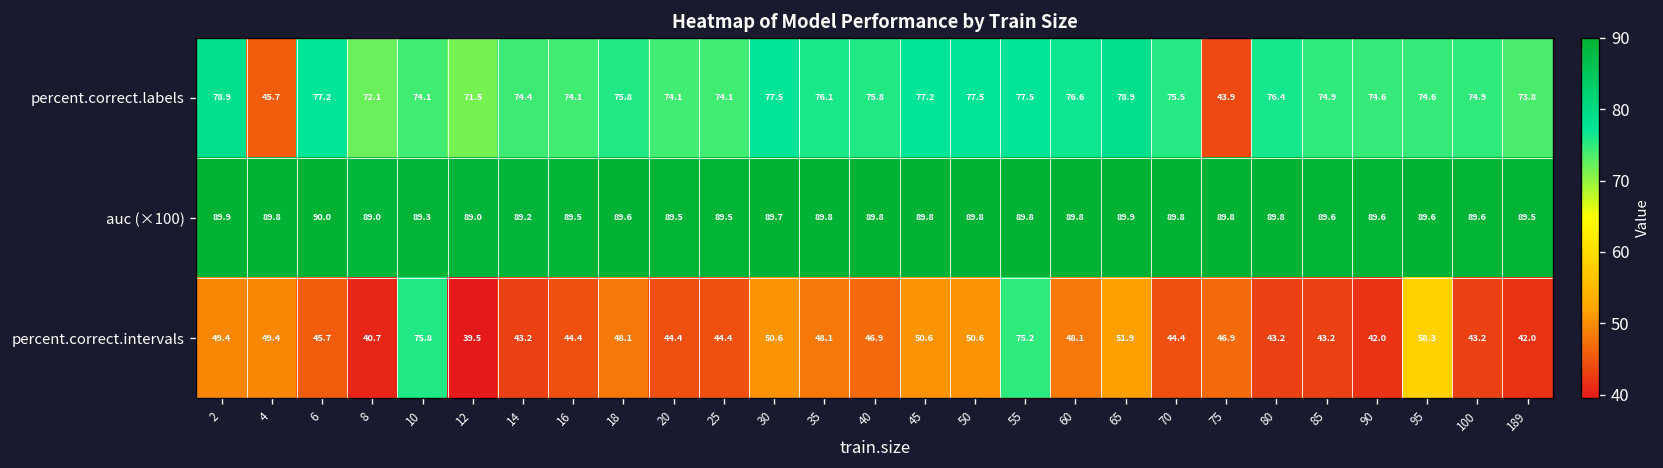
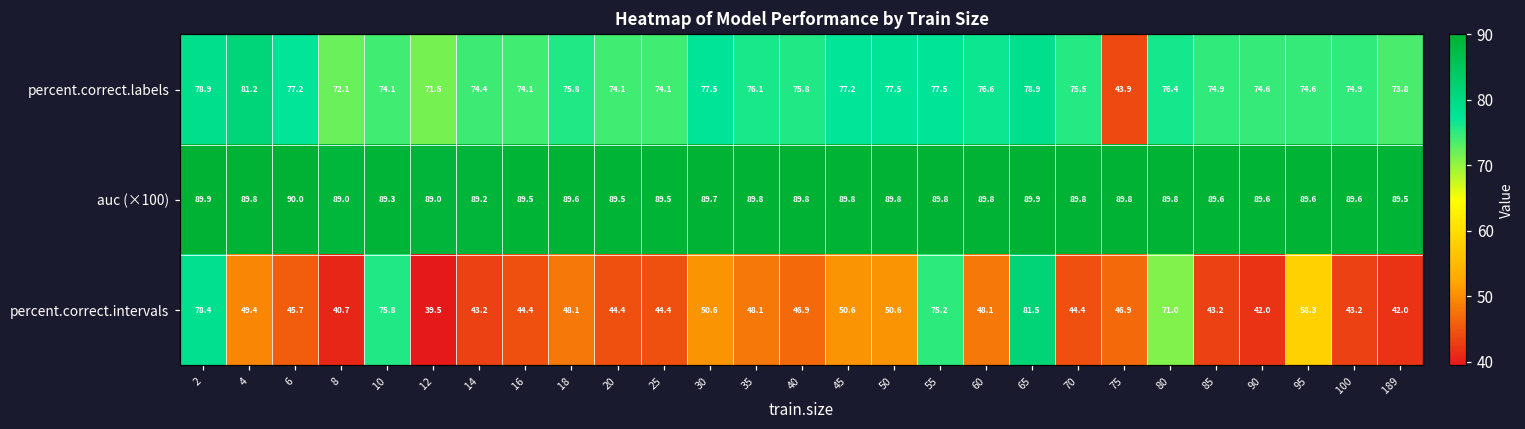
percent.correct.labels, 4: 45.7 -> 81.2
percent.correct.intervals, 2: 49.4 -> 78.4
percent.correct.intervals, 65: 51.9 -> 81.5
percent.correct.intervals, 80: 43.2 -> 71.0
